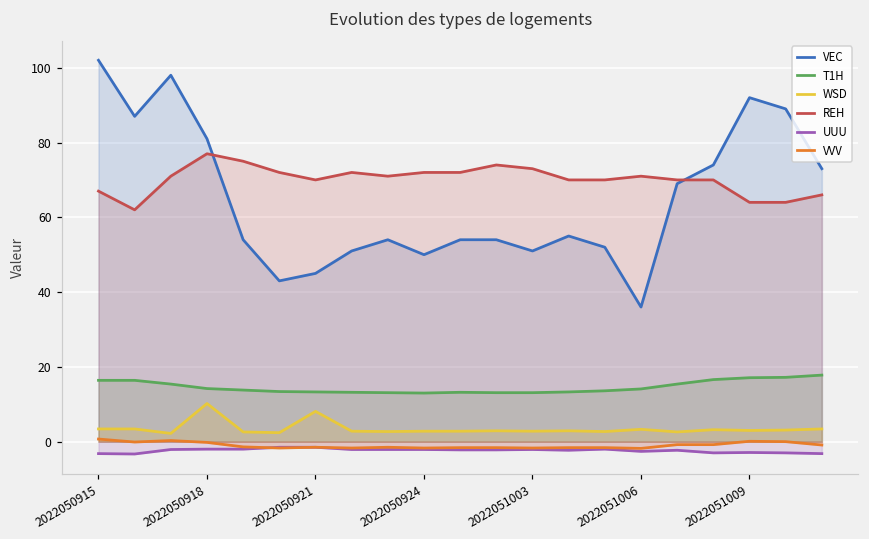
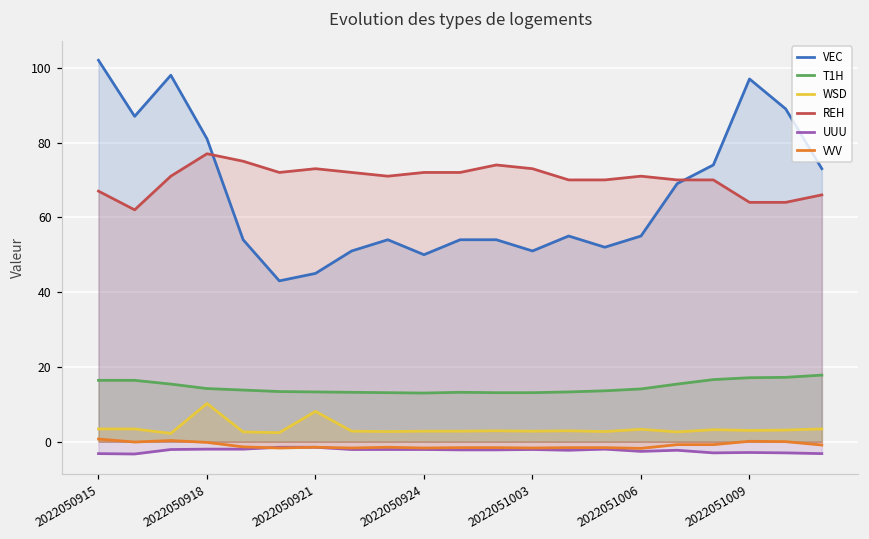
REH, 2022050921: 70 -> 73
VEC, 2022051006: 36 -> 55
VEC, 2022051009: 92 -> 97
